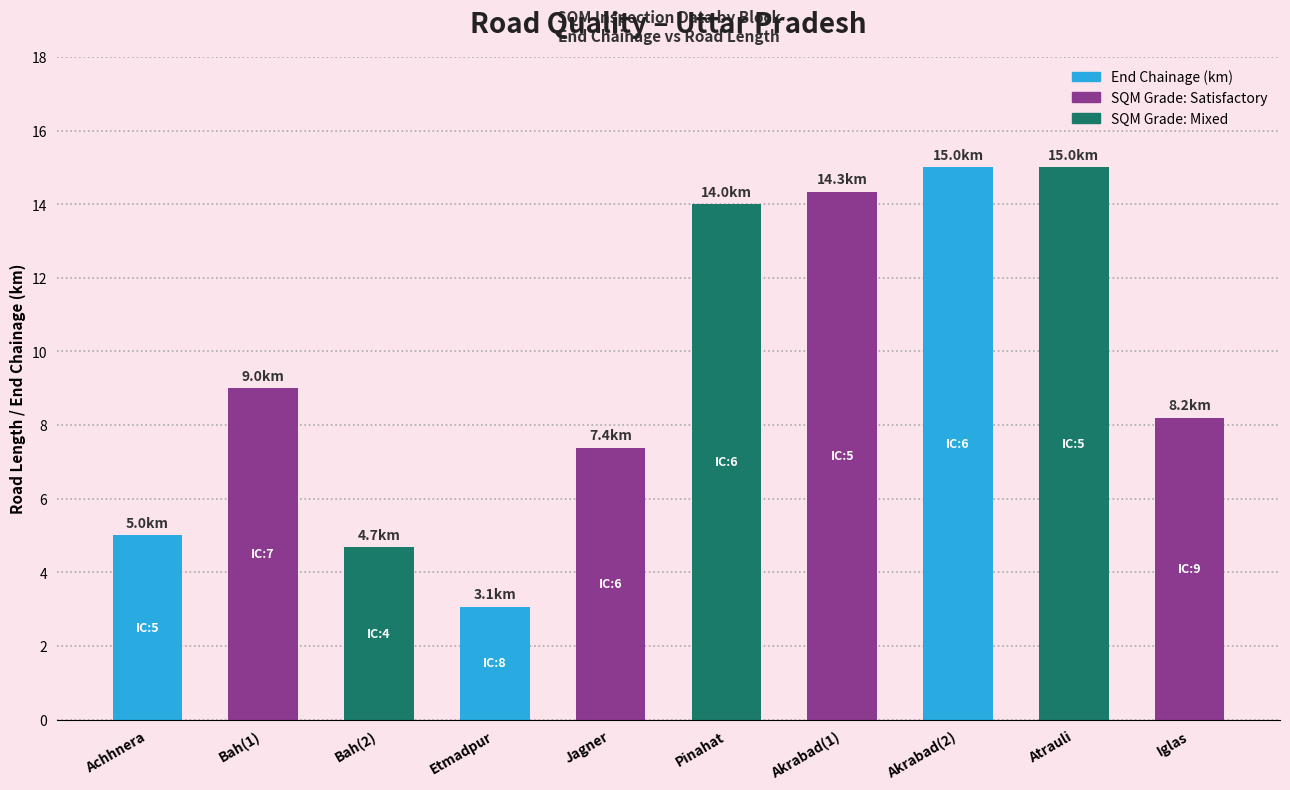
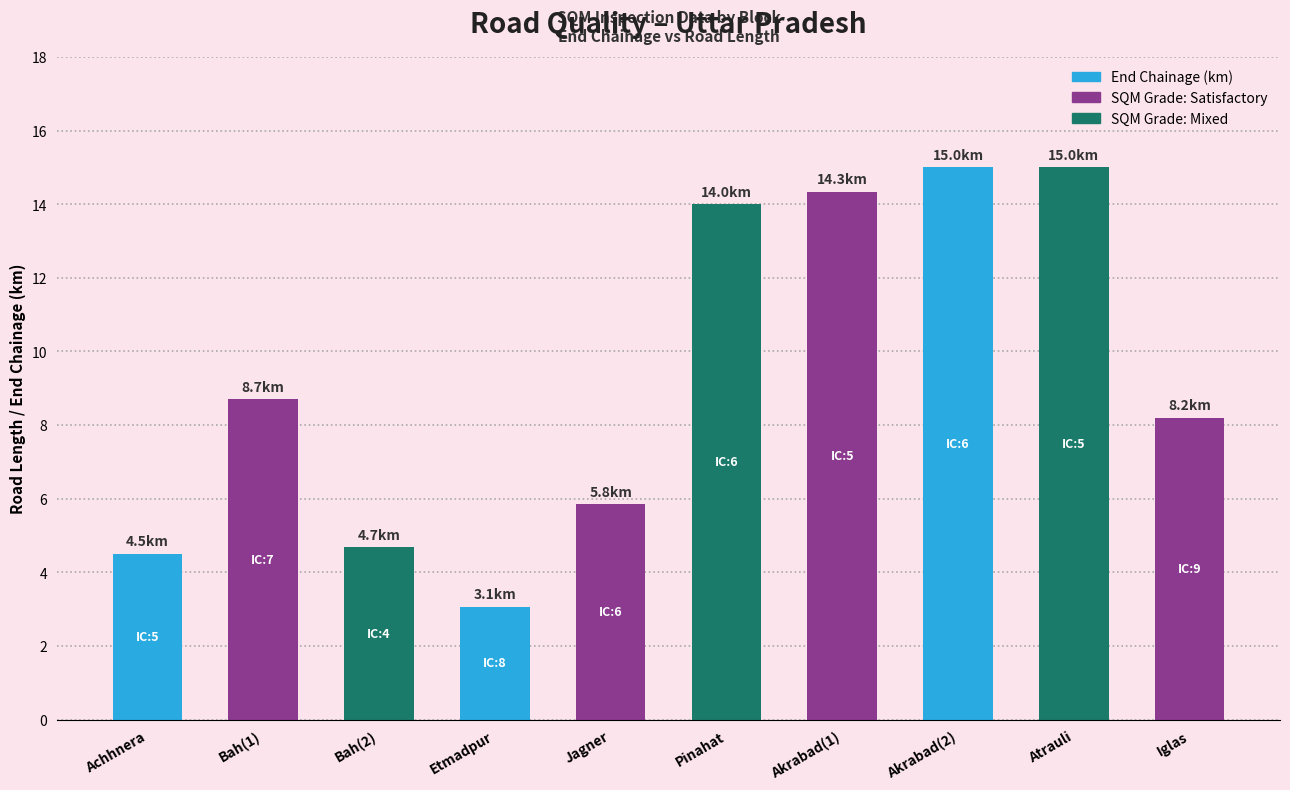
Achhnera: 5.0 -> 4.5
Bah(1): 9.0 -> 8.7
Jagner: 7.4 -> 5.8
